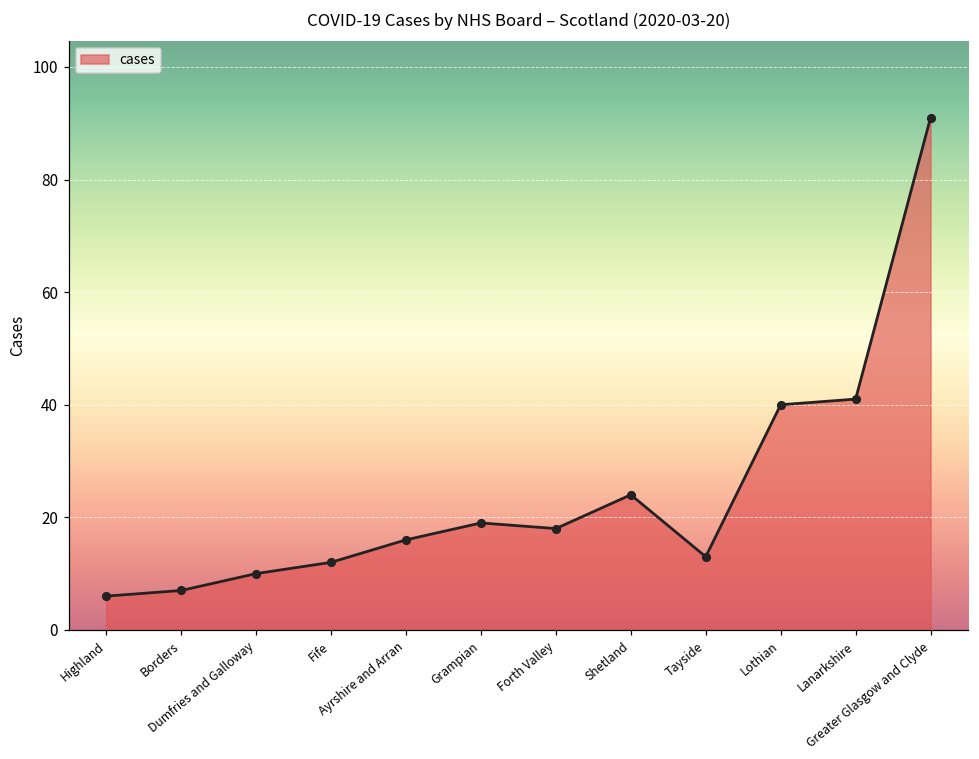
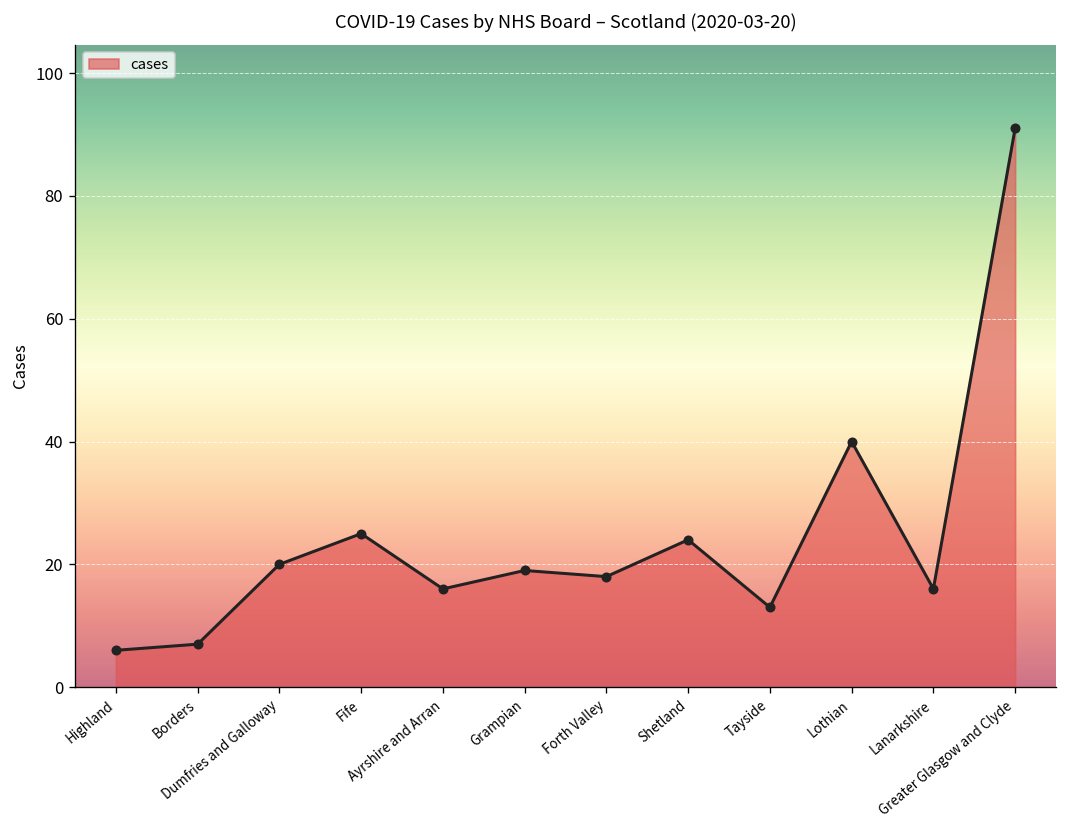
Dumfries and Galloway: 10 -> 20
Fife: 12 -> 25
Lanarkshire: 41 -> 16
